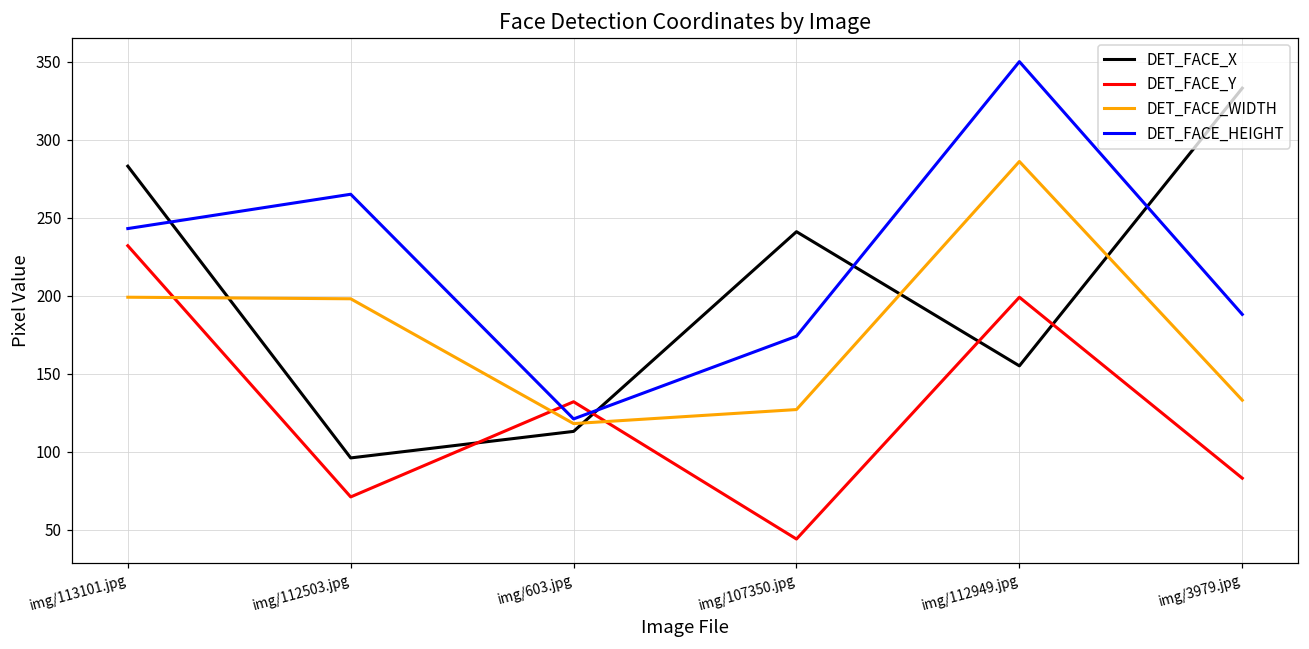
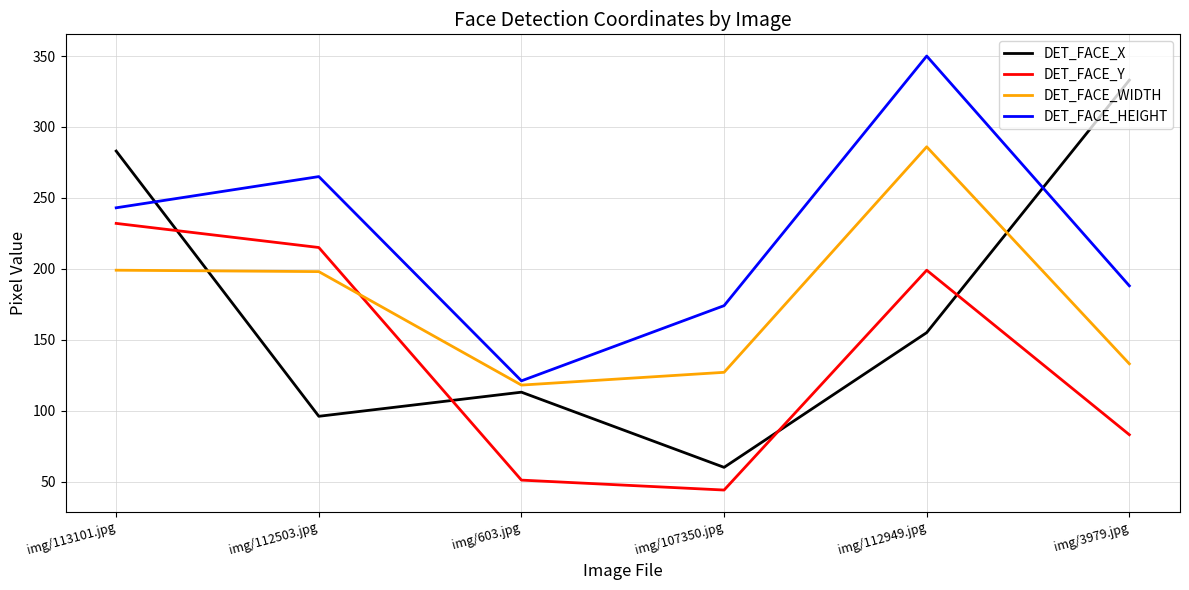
DET_FACE_Y, img/112503.jpg: 71 -> 215
DET_FACE_Y, img/603.jpg: 132 -> 51
DET_FACE_X, img/107350.jpg: 241 -> 60
